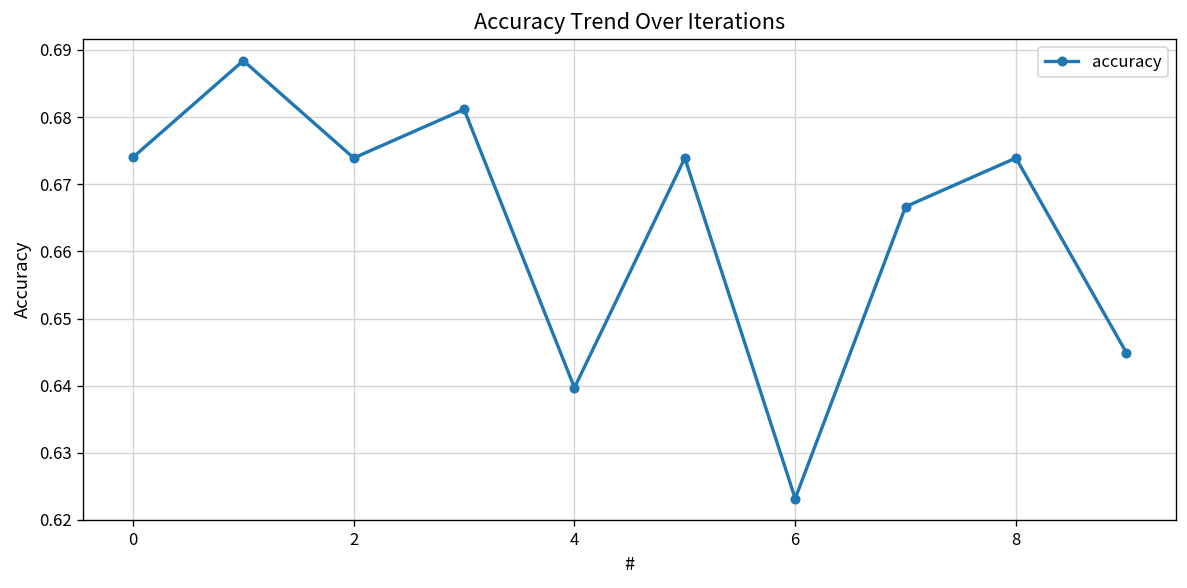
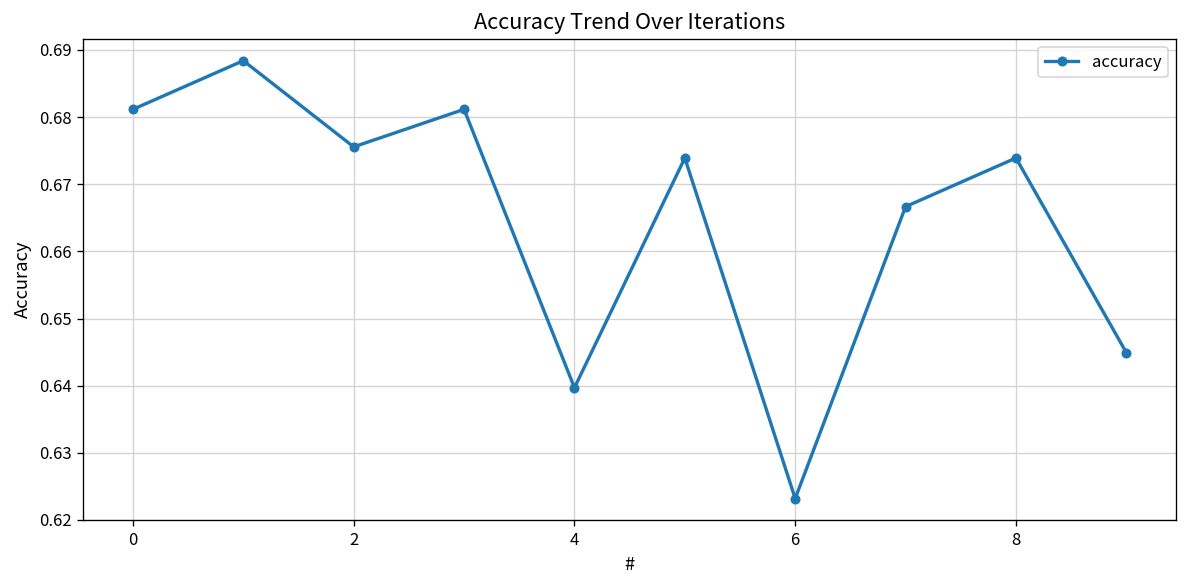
0: 0.674 -> 0.681
2: 0.674 -> 0.676
